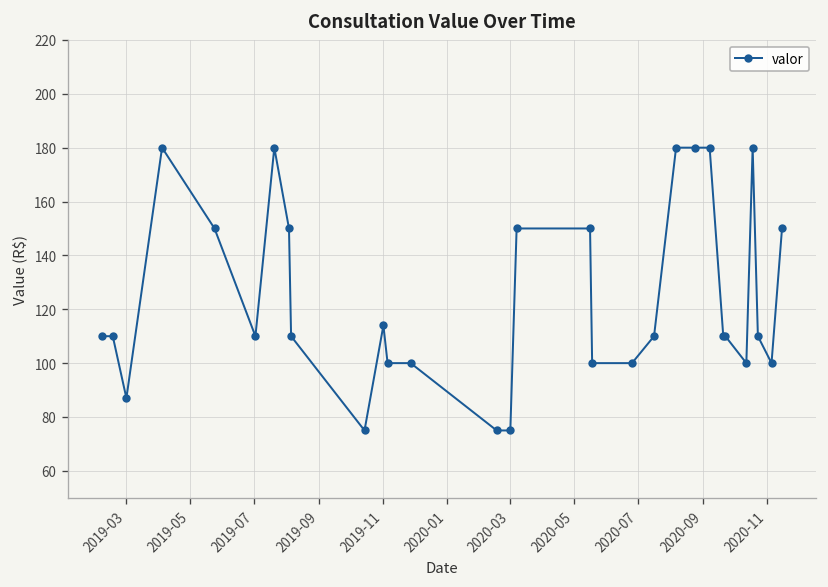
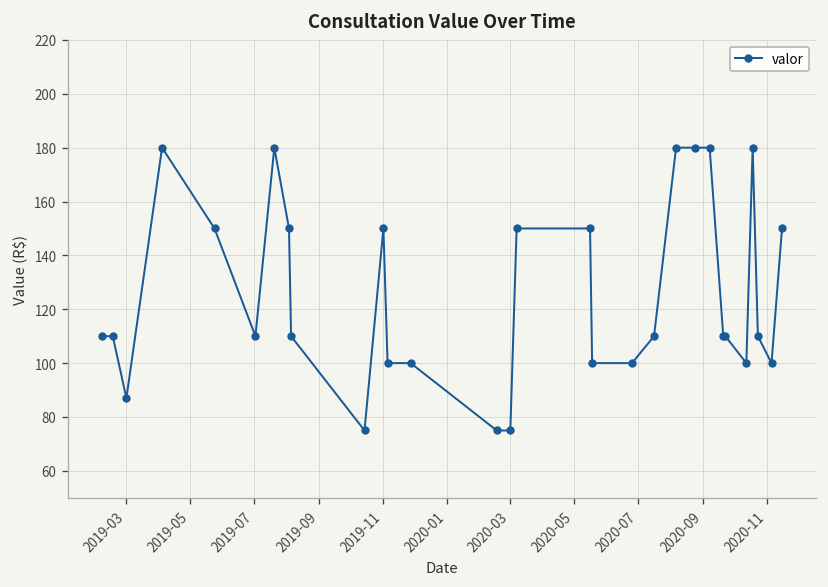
2019-11: 114 -> 150
